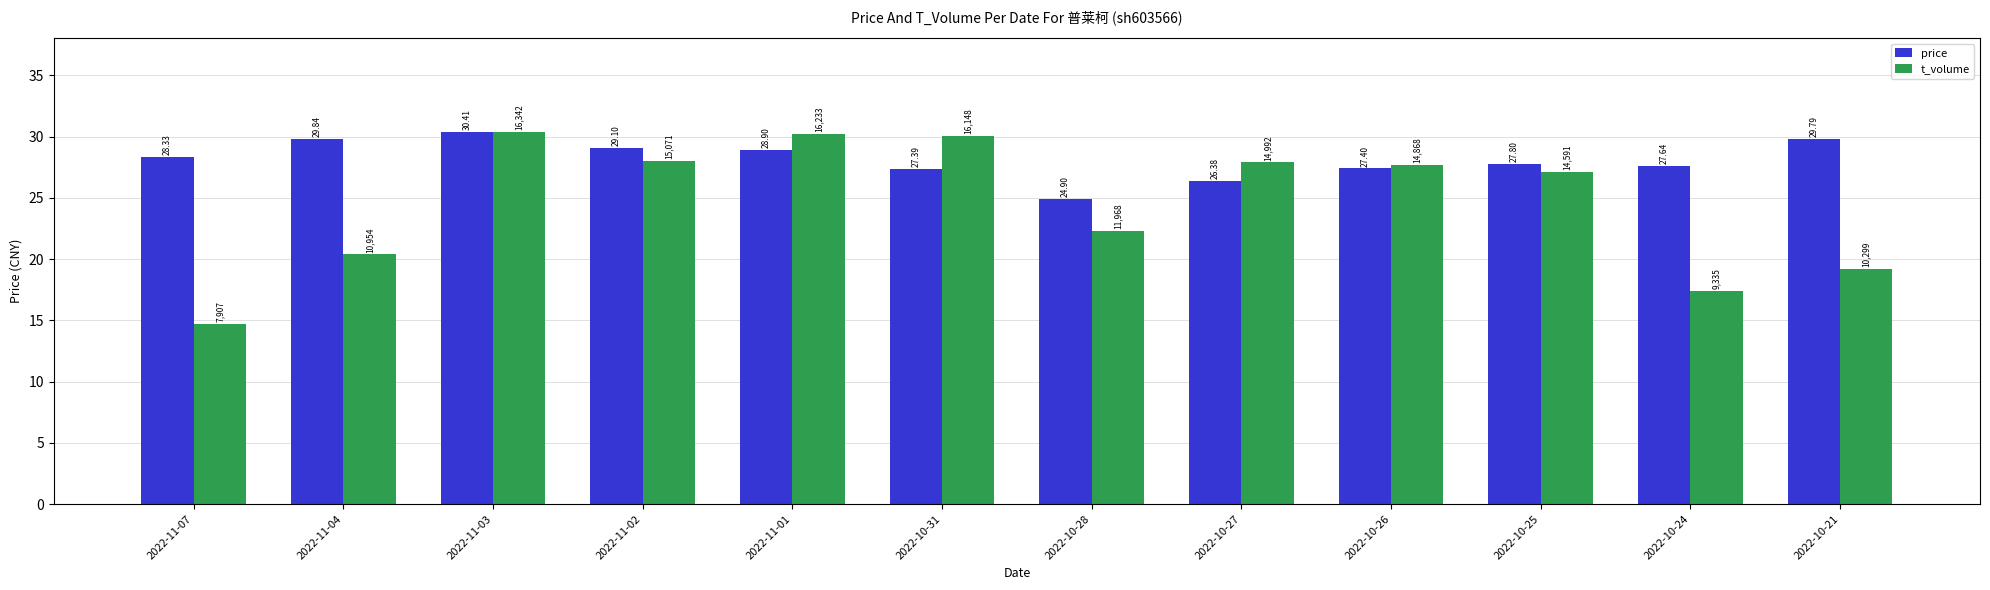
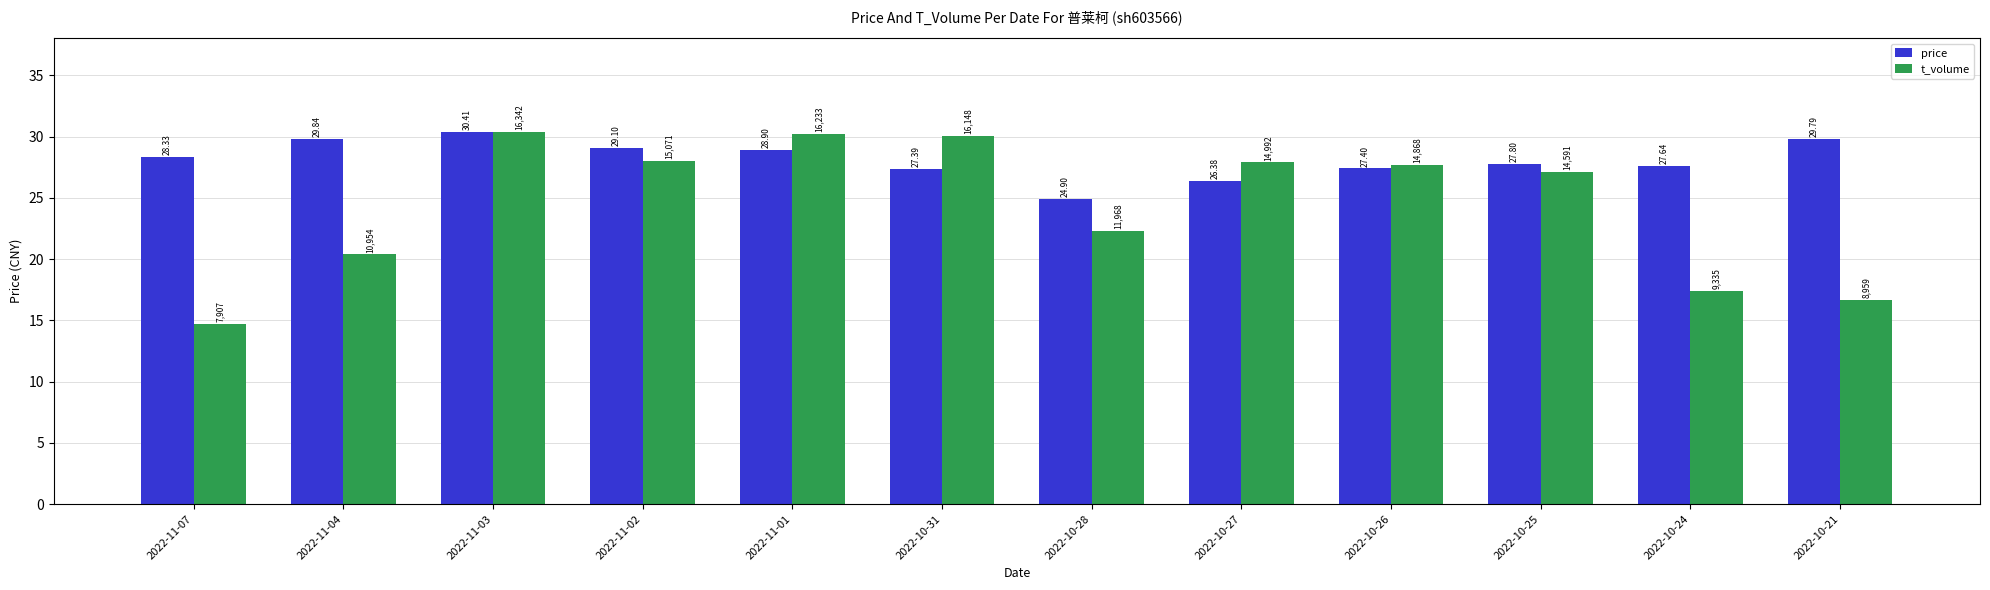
t_volume, 2022-10-21: 10,299 -> 8,959
